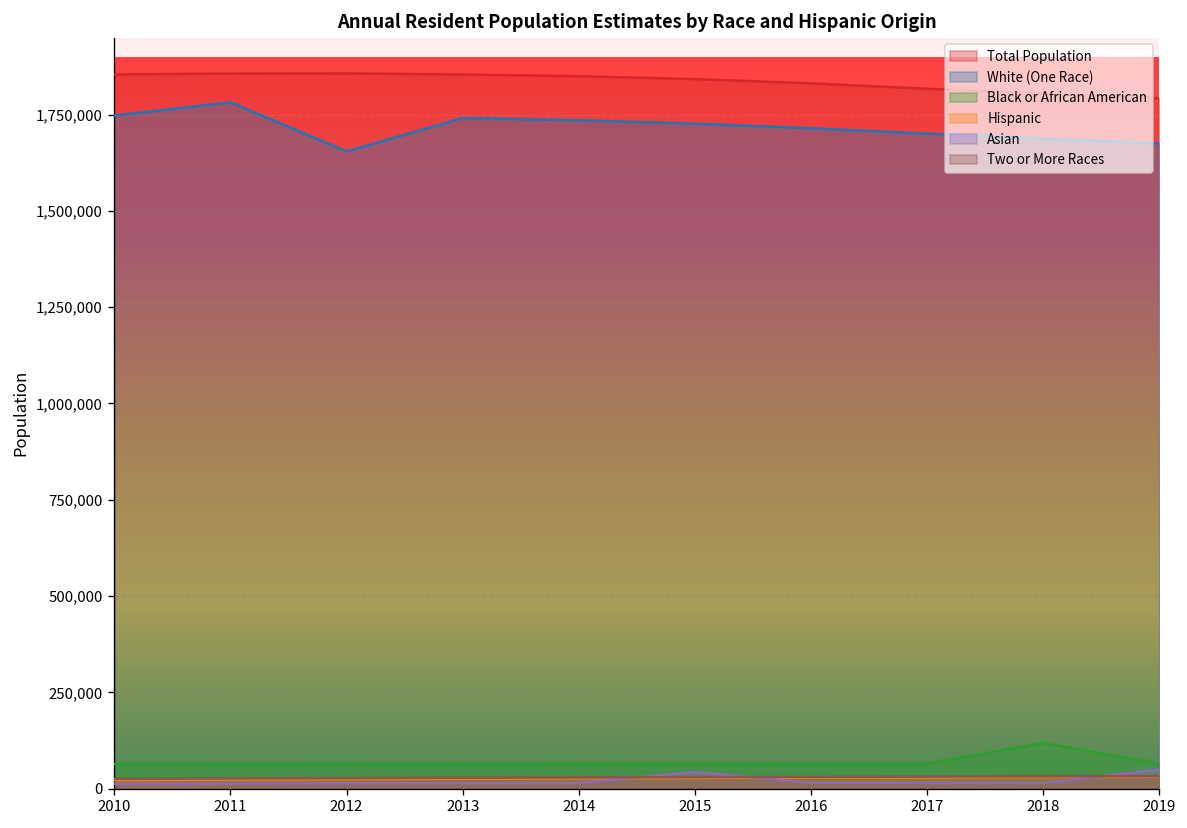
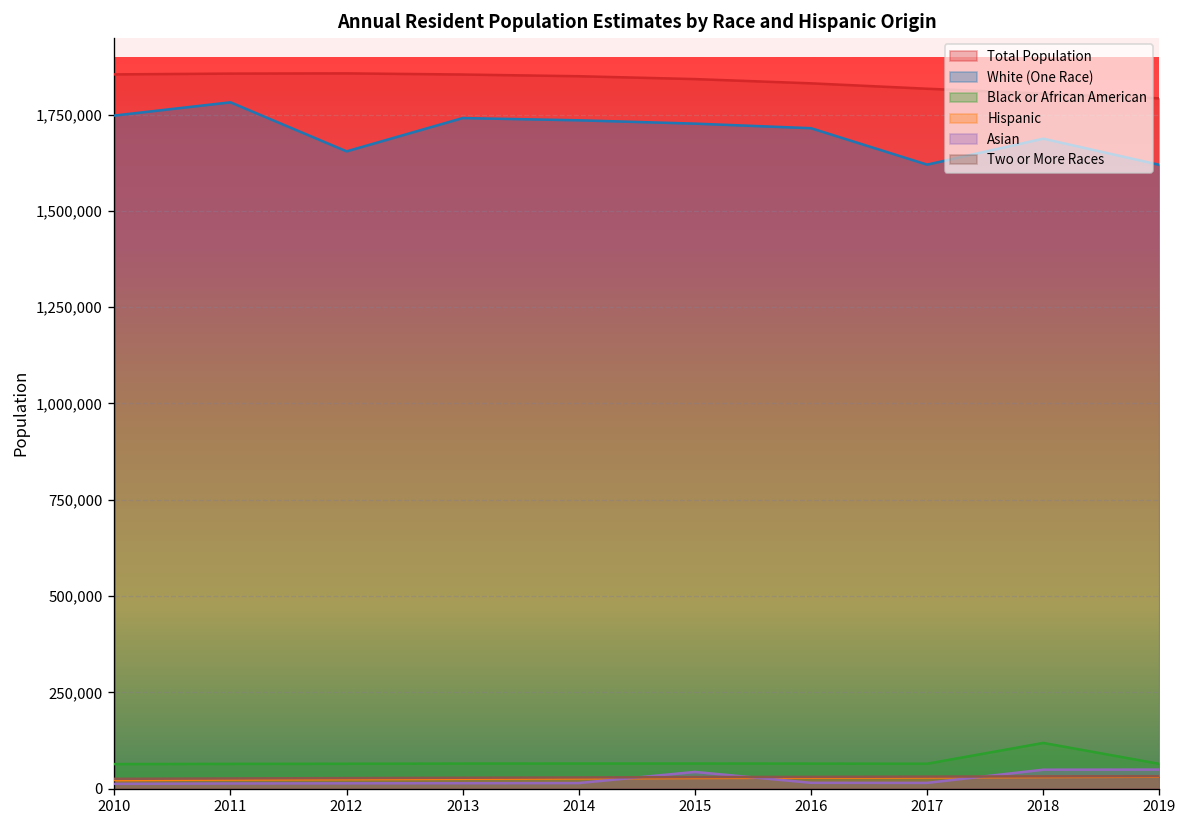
White (One Race), 2017: 1,700,000 -> 1,620,000
Asian, 2018: 10,000 -> 50,000
White (One Race), 2019: 1,680,000 -> 1,620,000
